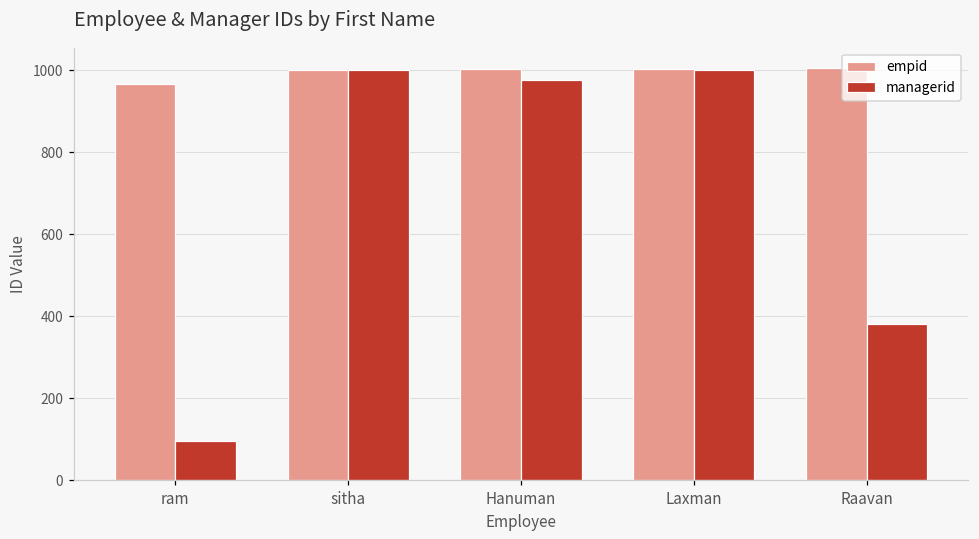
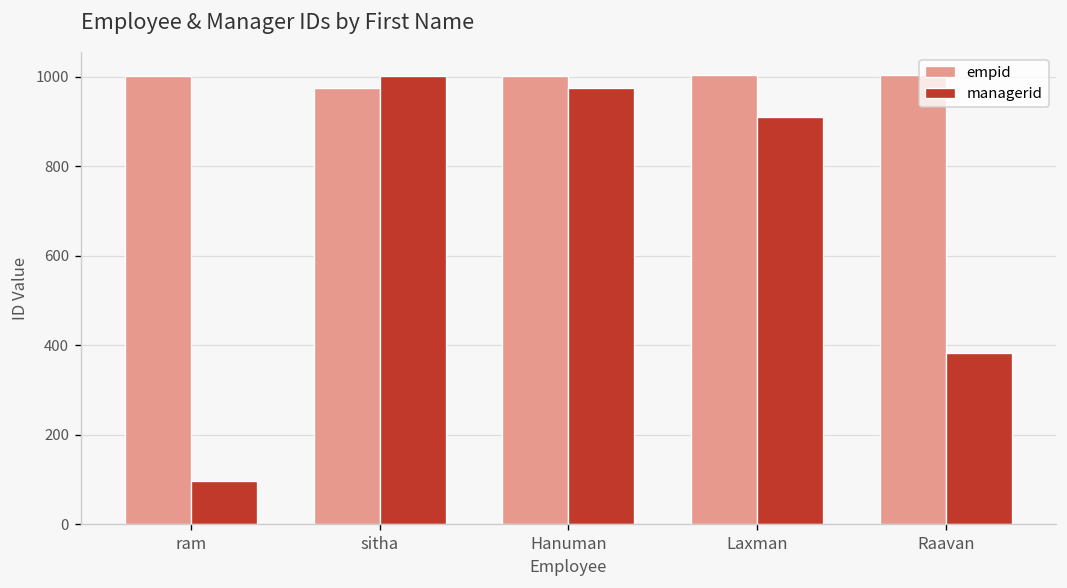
empid, ram: 970 -> 1000
empid, sitha: 1000 -> 970
managerid, Laxman: 1000 -> 910
